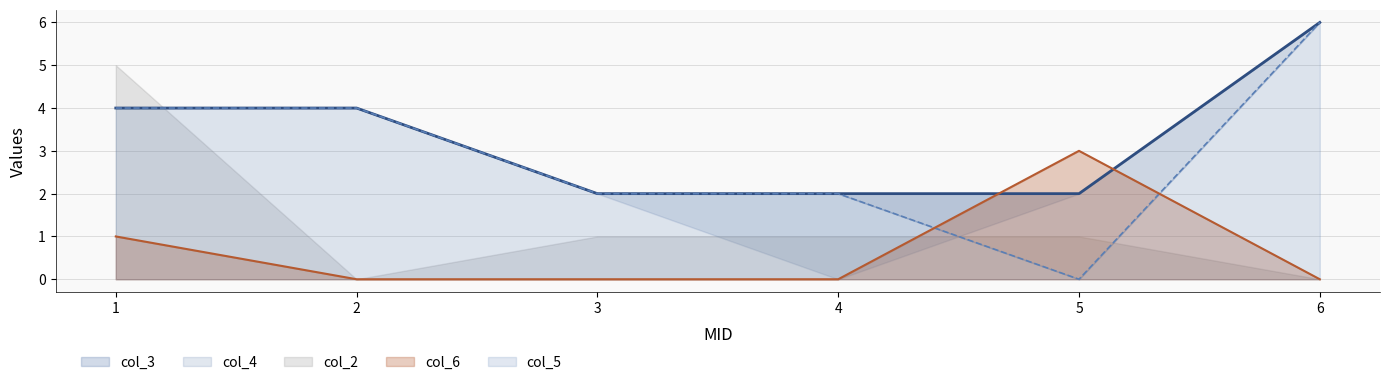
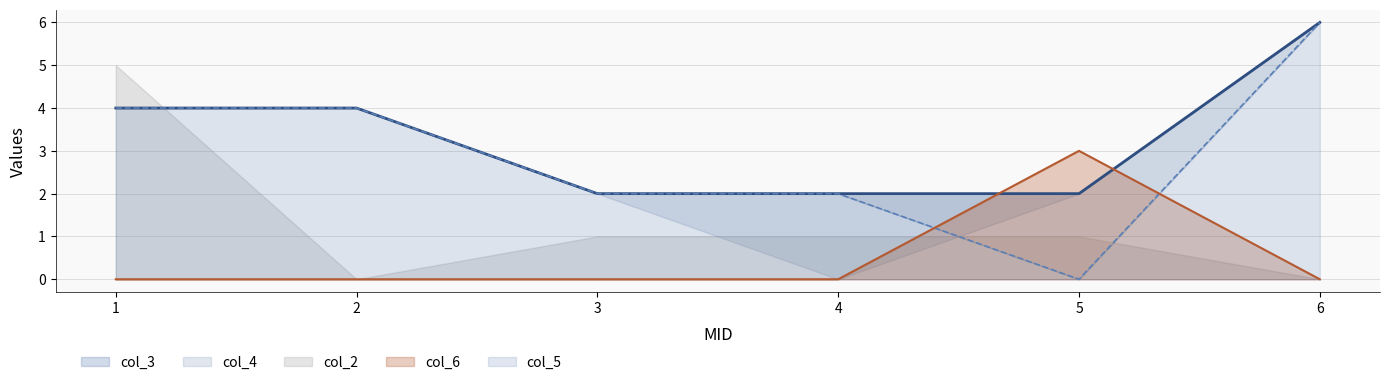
col_6, 1: 1 -> 0
